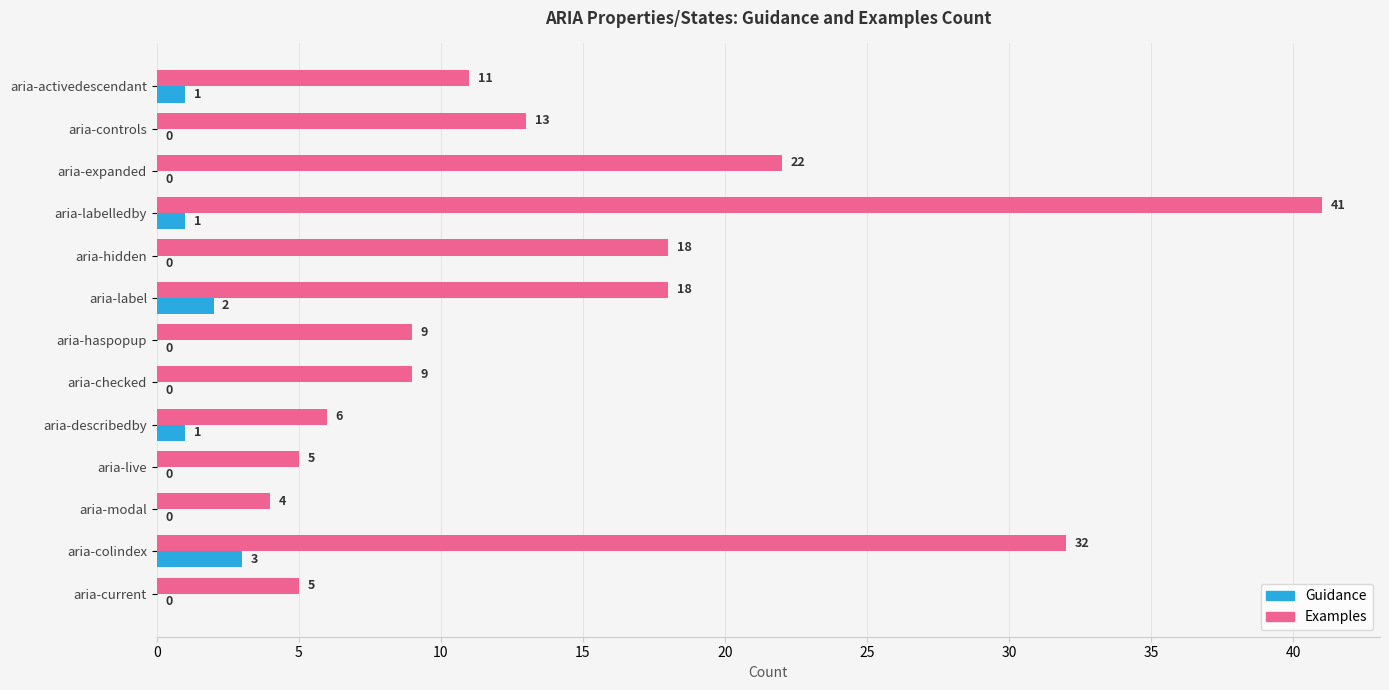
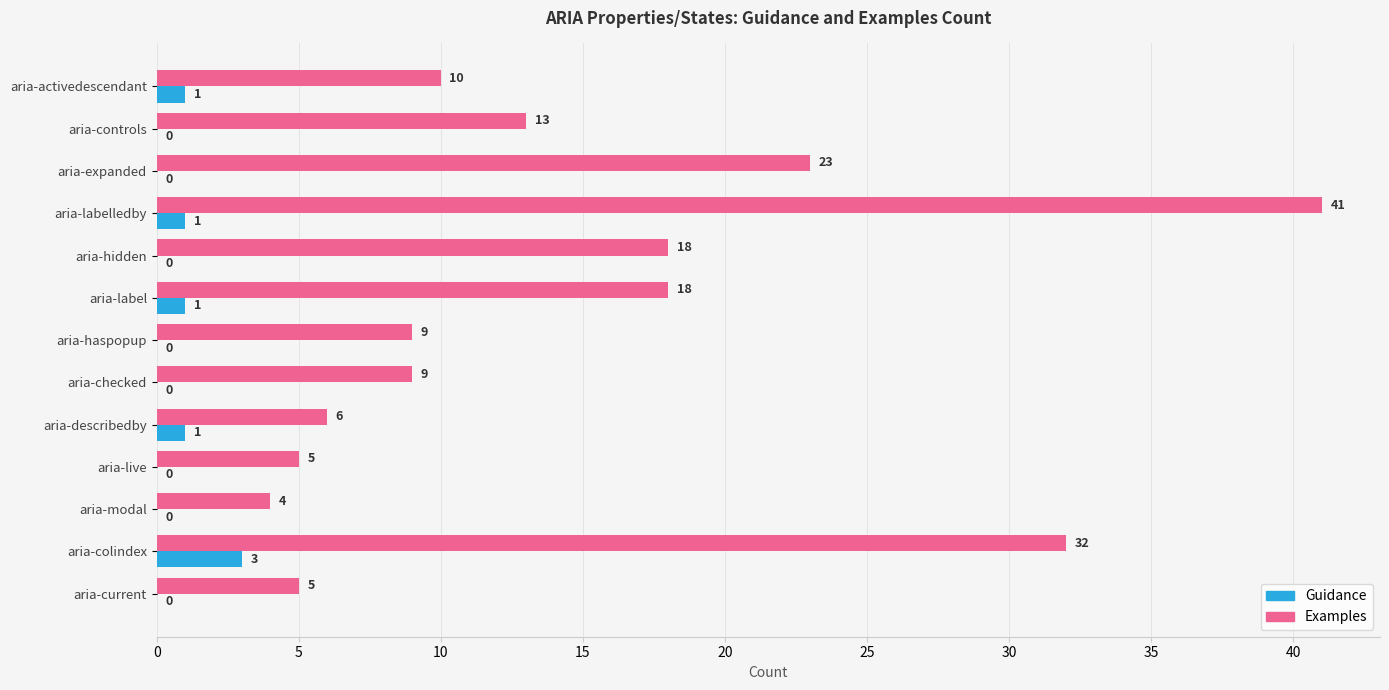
Examples, aria-activedescendant: 11 -> 10
Examples, aria-expanded: 22 -> 23
Guidance, aria-label: 2 -> 1
